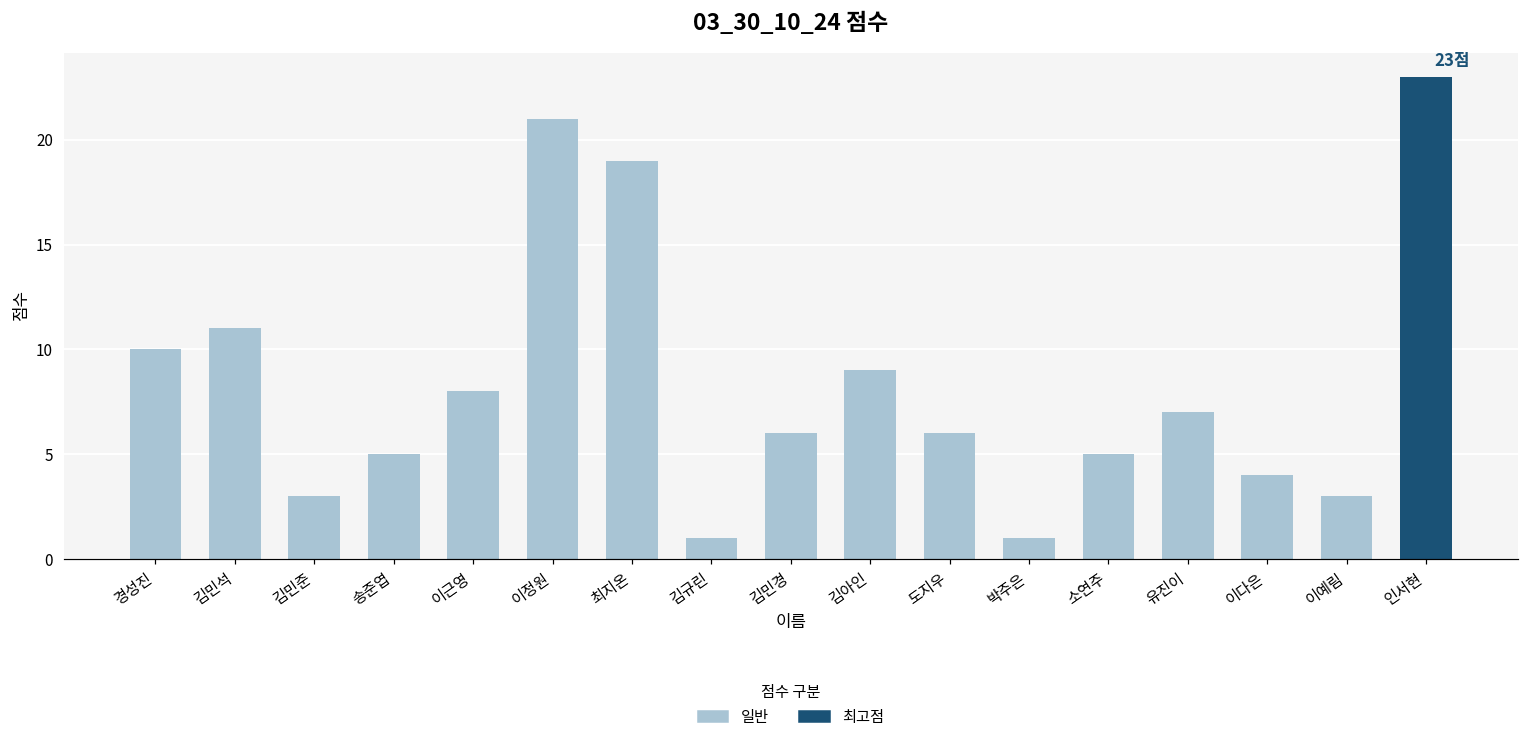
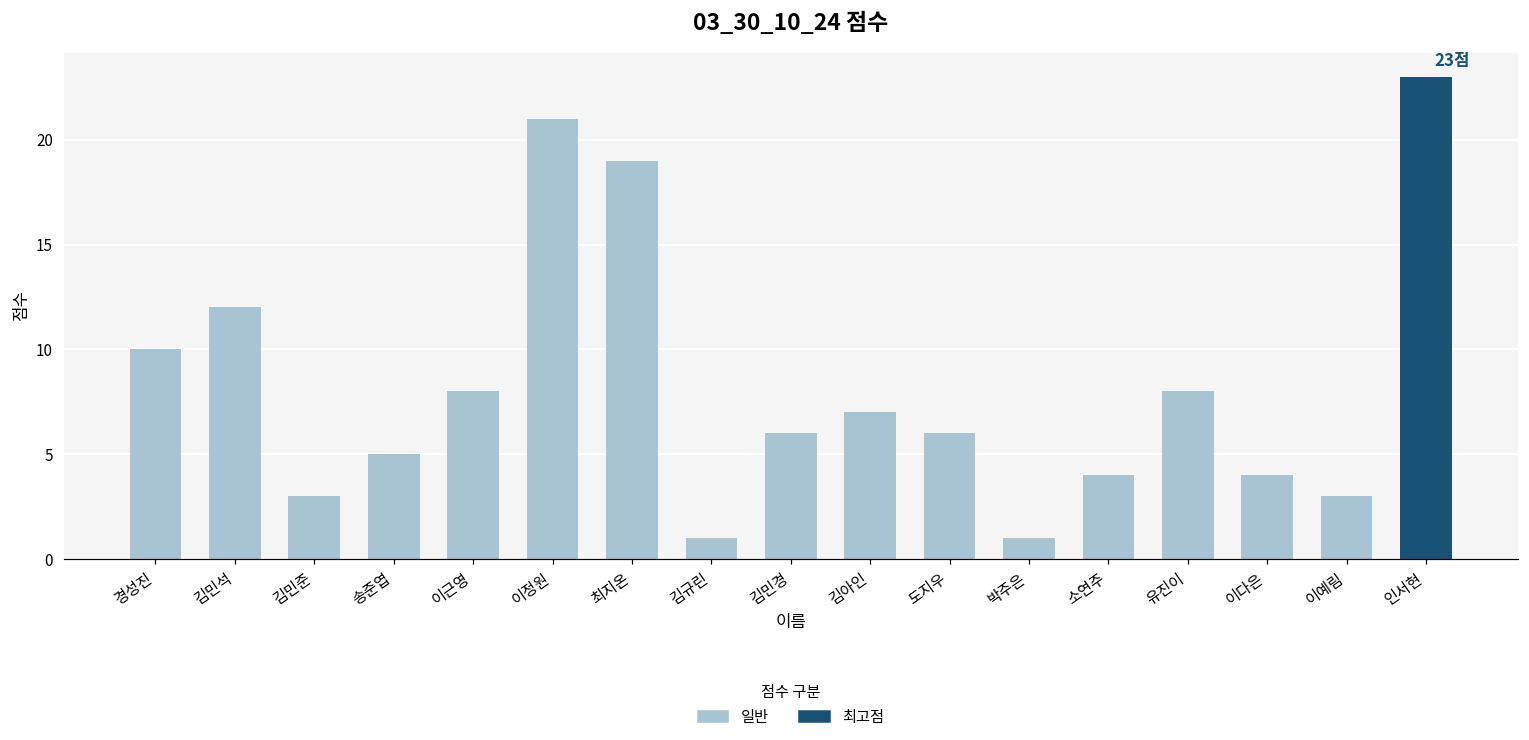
김민석: 11 -> 12
김아인: 9 -> 7
소연주: 5 -> 4
유진이: 7 -> 8
